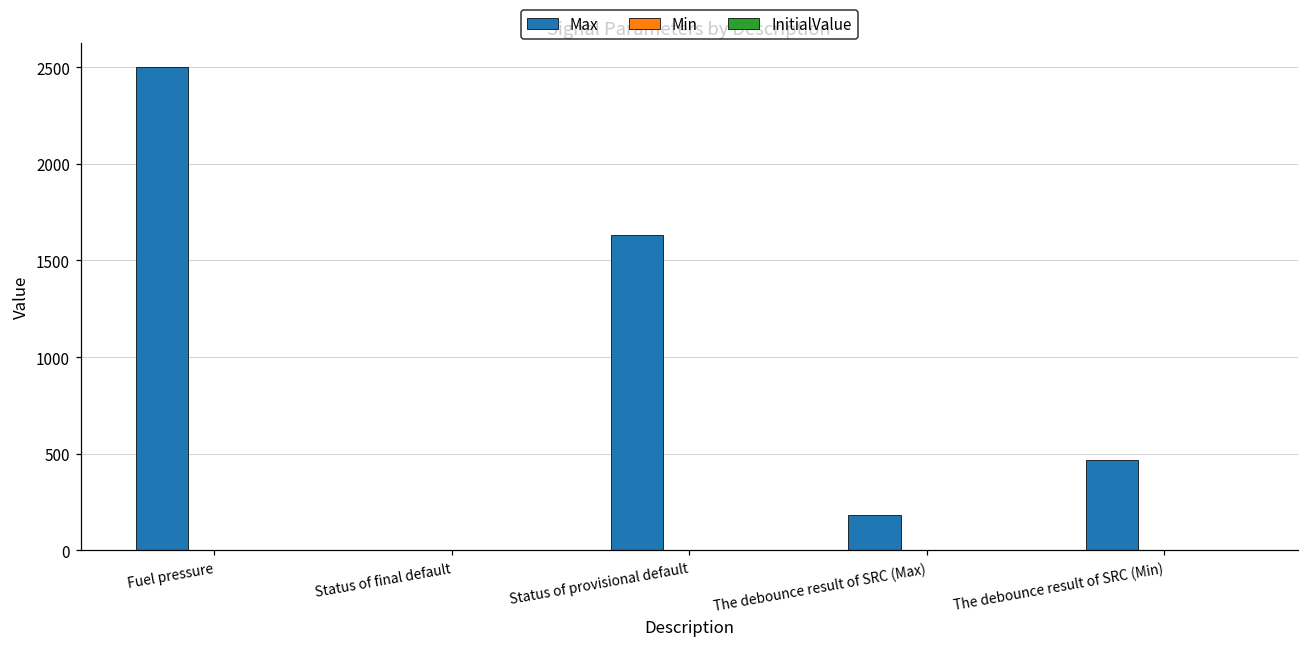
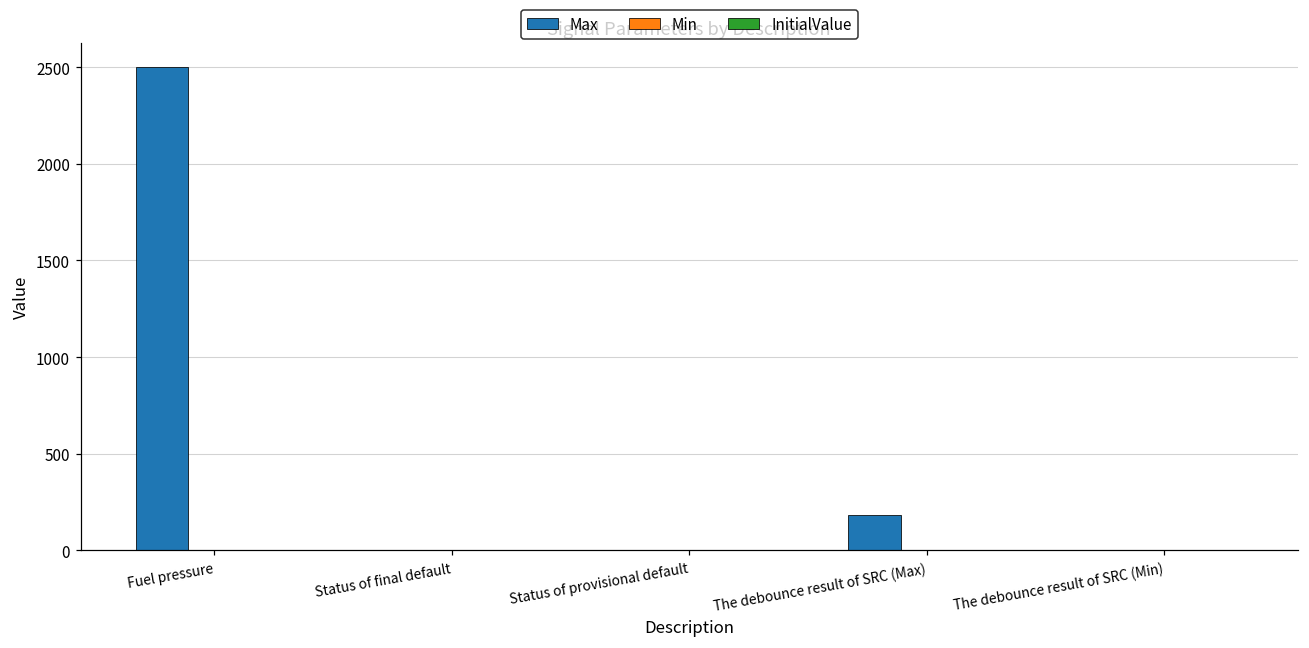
Max, Status of provisional default: 1630 -> 0
Max, The debounce result of SRC (Min): 470 -> 0
